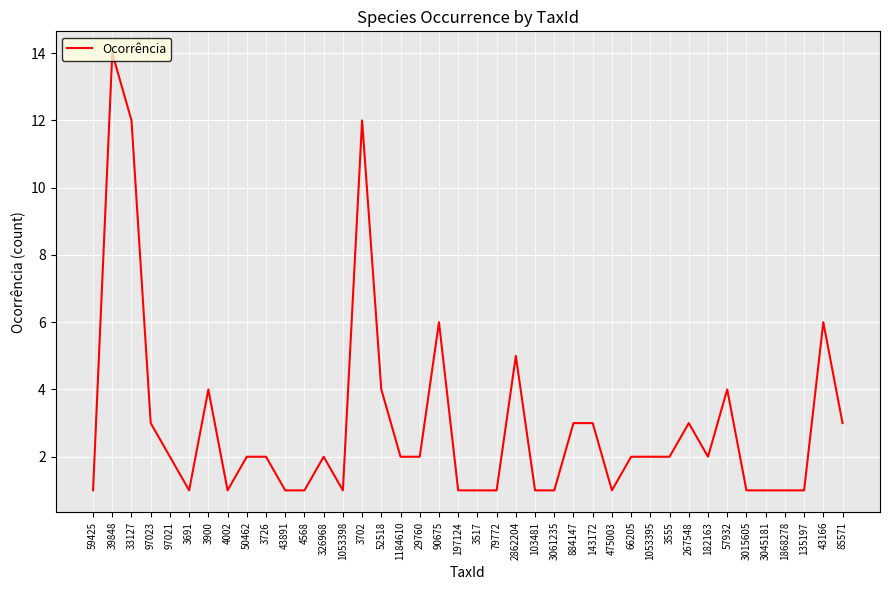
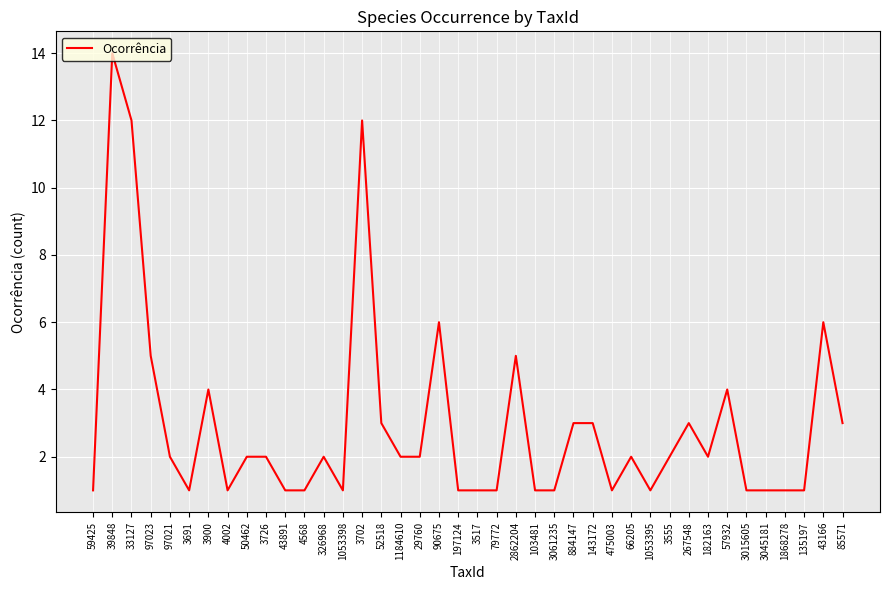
97023: 3 -> 5
52518: 4 -> 3
1053395: 2 -> 1
